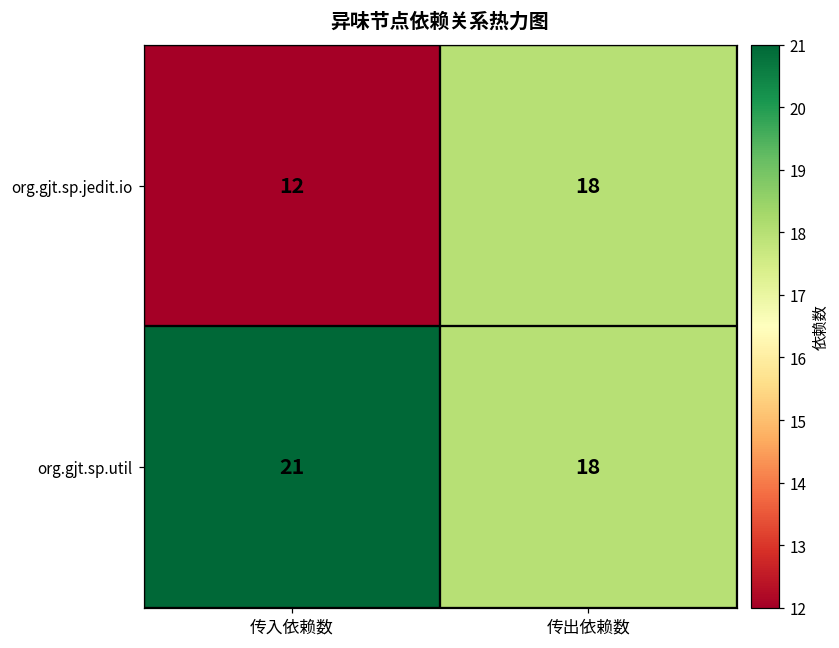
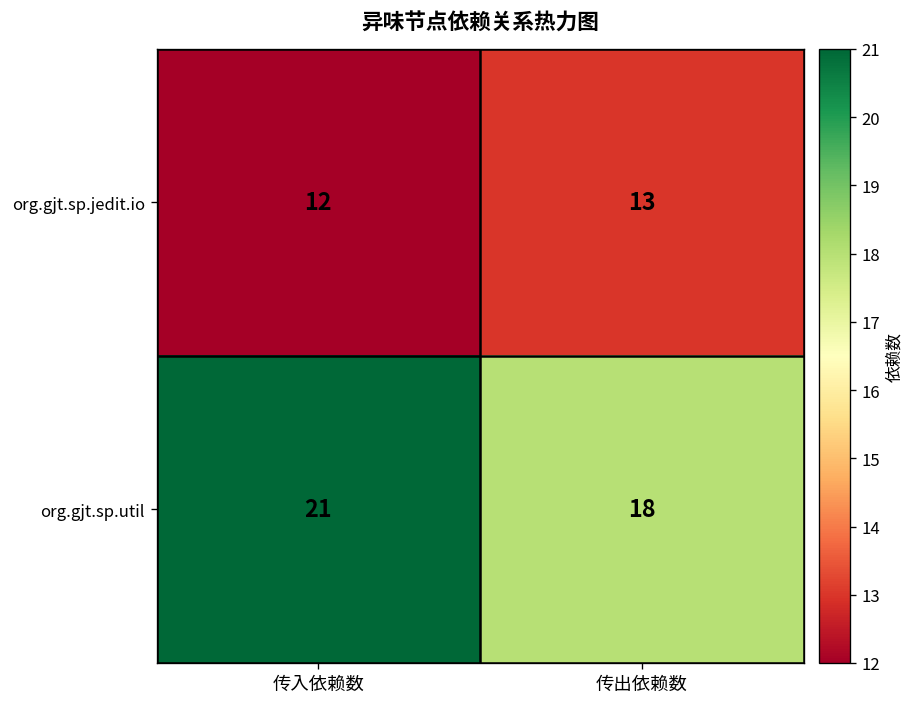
org.gjt.sp.jedit.io, 传出依赖数: 18 -> 13
